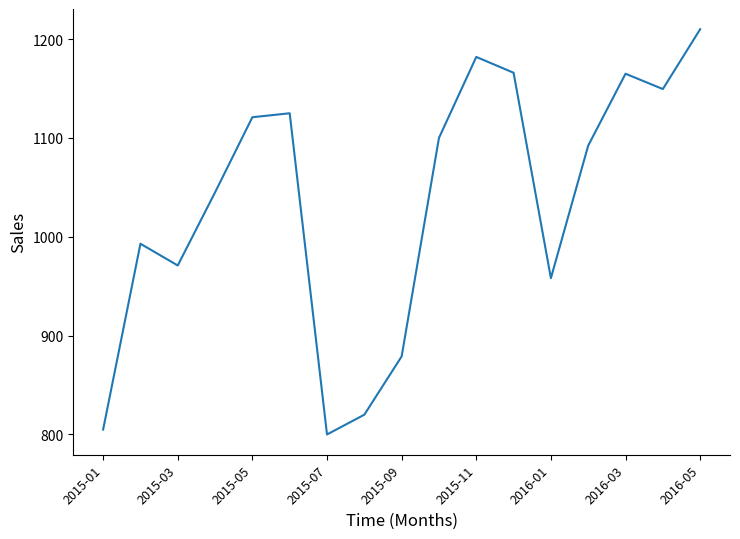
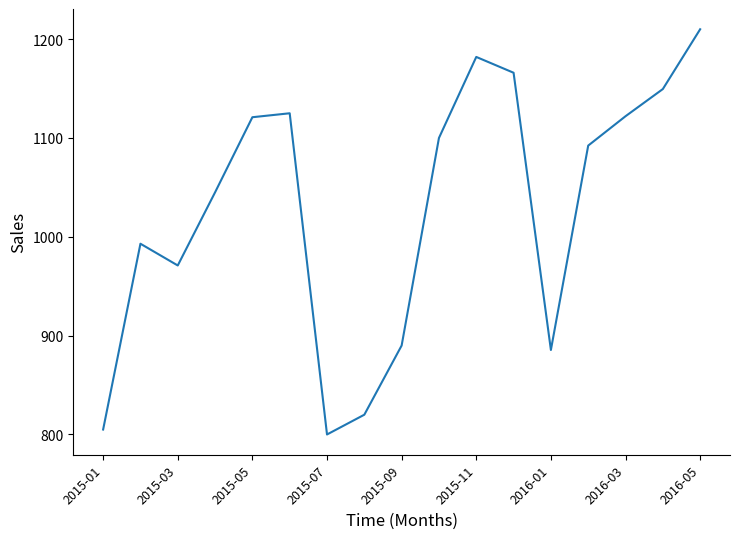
2015-09: 880 -> 890
2016-01: 960 -> 890
2016-03: 1170 -> 1120
